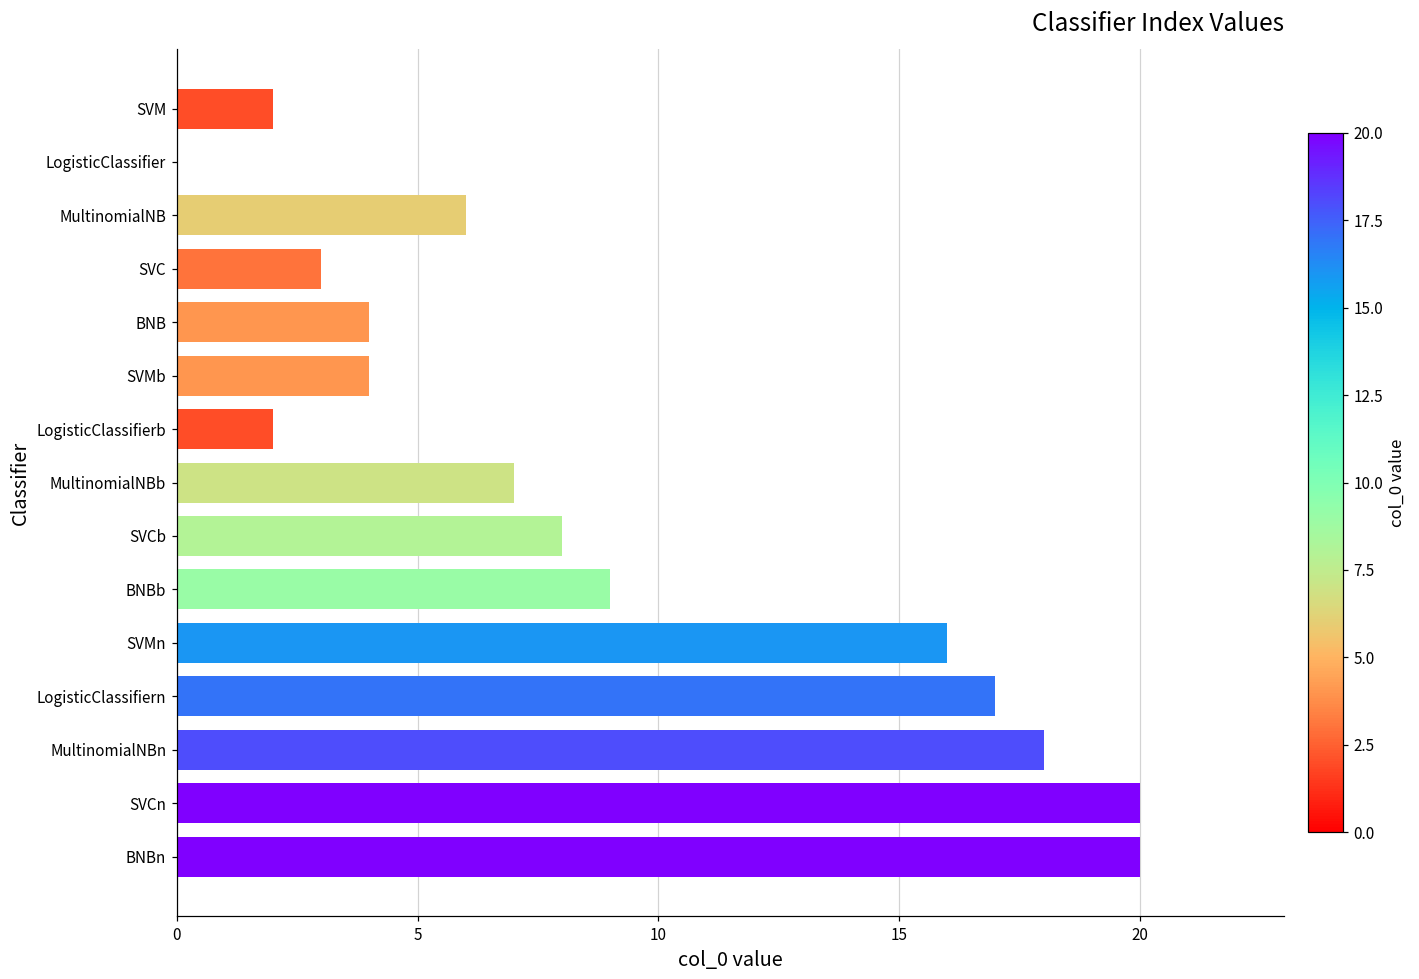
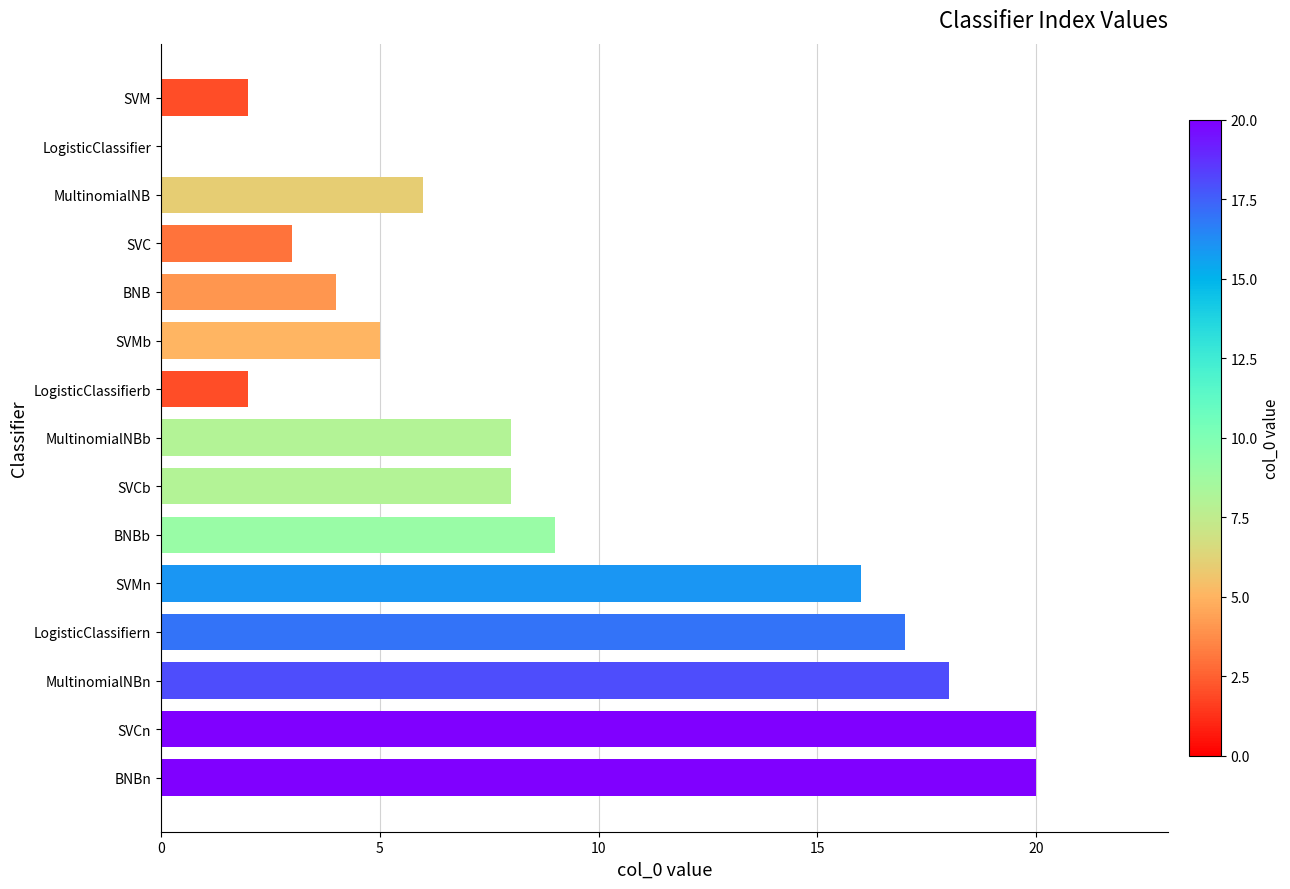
SVMb: 4 -> 5
MultinomialNBb: 7 -> 8
